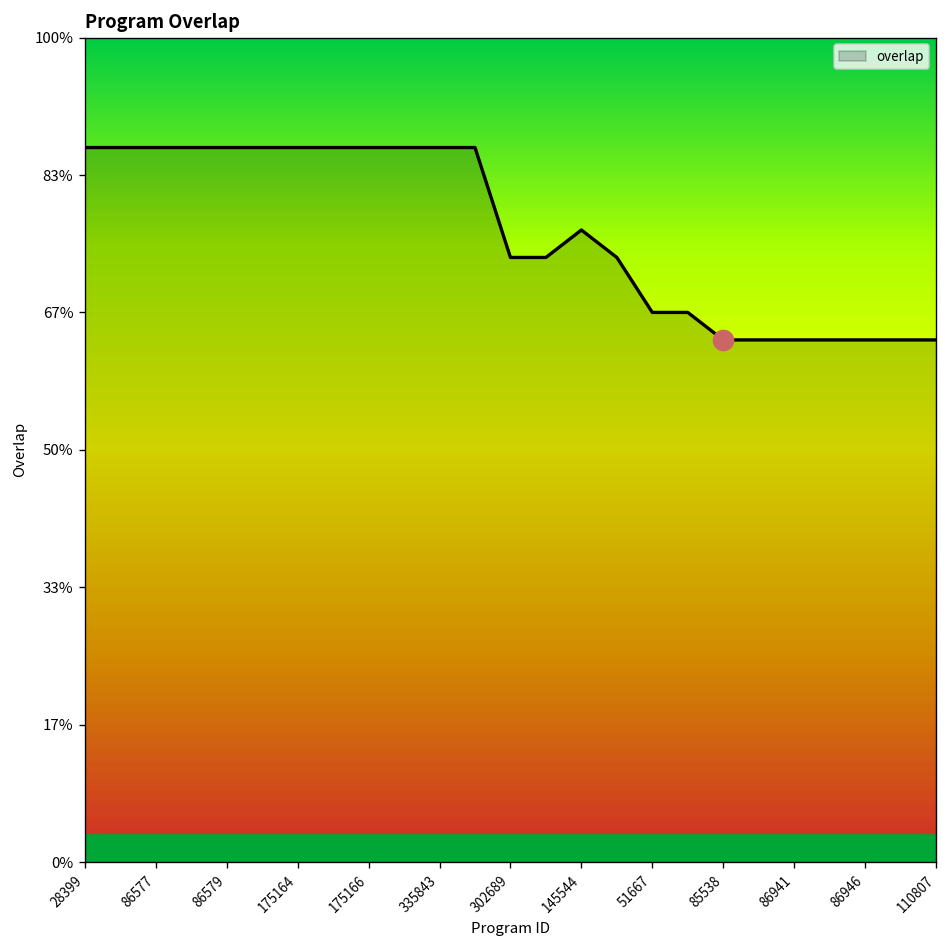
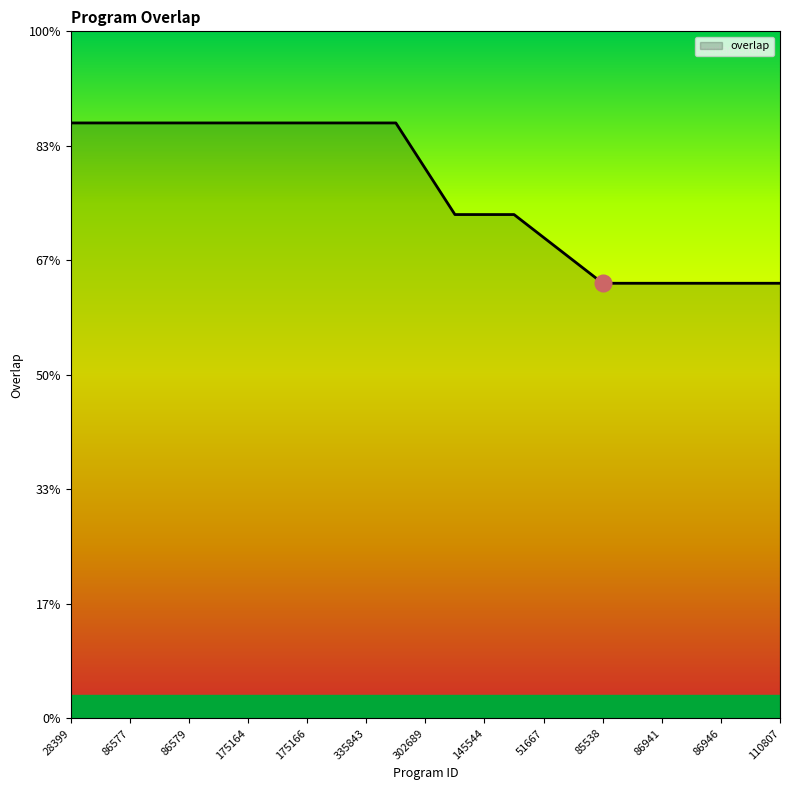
overlap, 302689: 73% -> 80%
overlap, 145544: 77% -> 73%
overlap, 51667: 67% -> 70%
